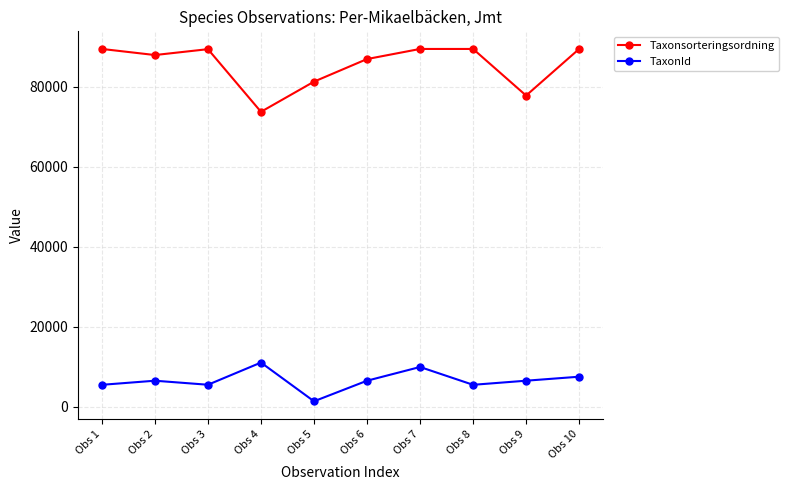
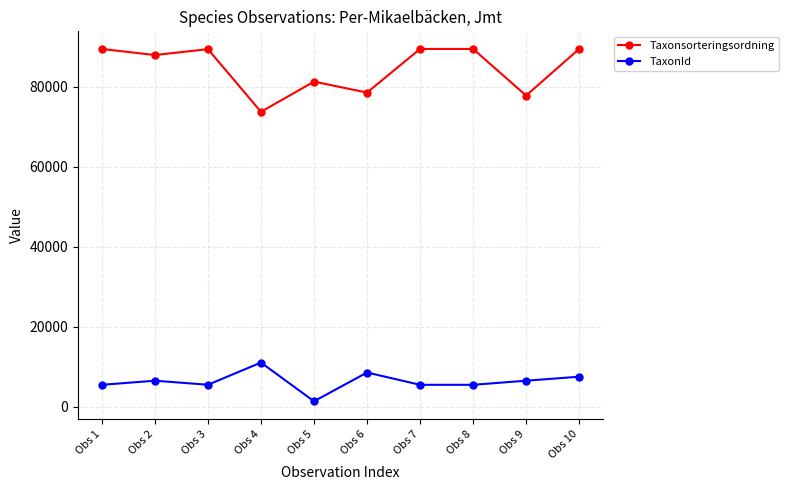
Taxonsorteringsordning, Obs 6: 87000 -> 79000
TaxonId, Obs 6: 6000 -> 9000
TaxonId, Obs 7: 10000 -> 5000
